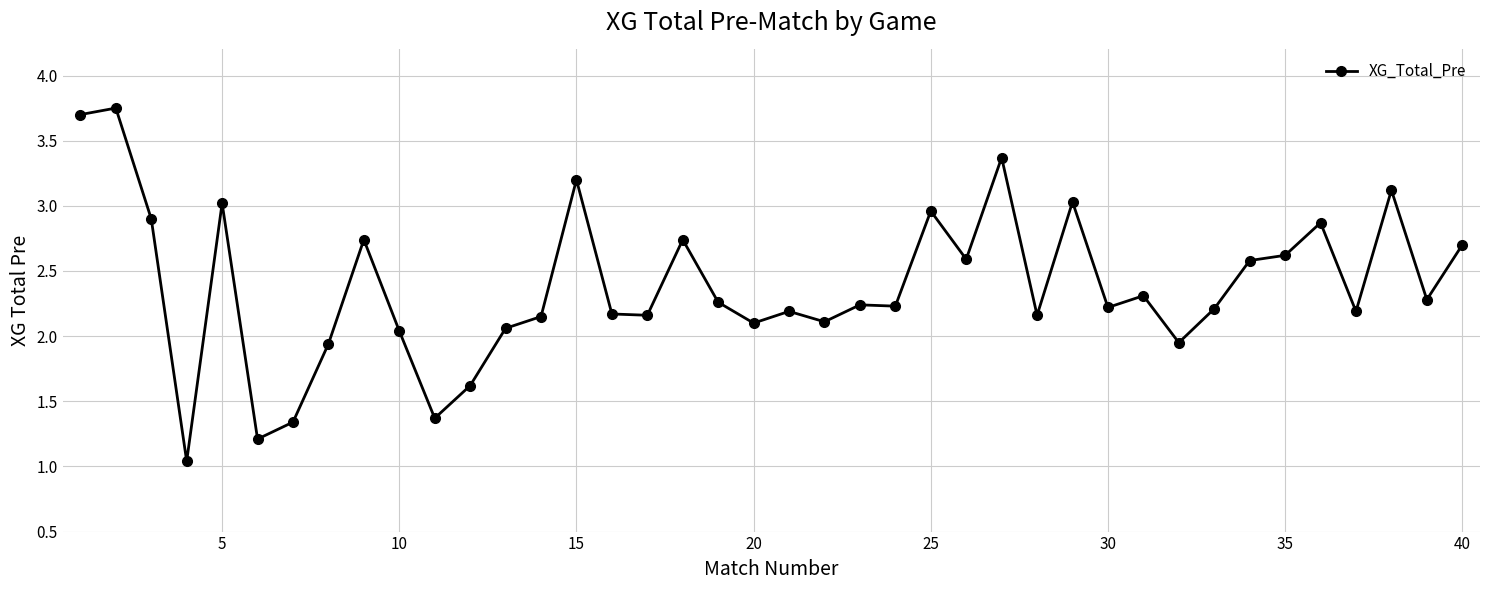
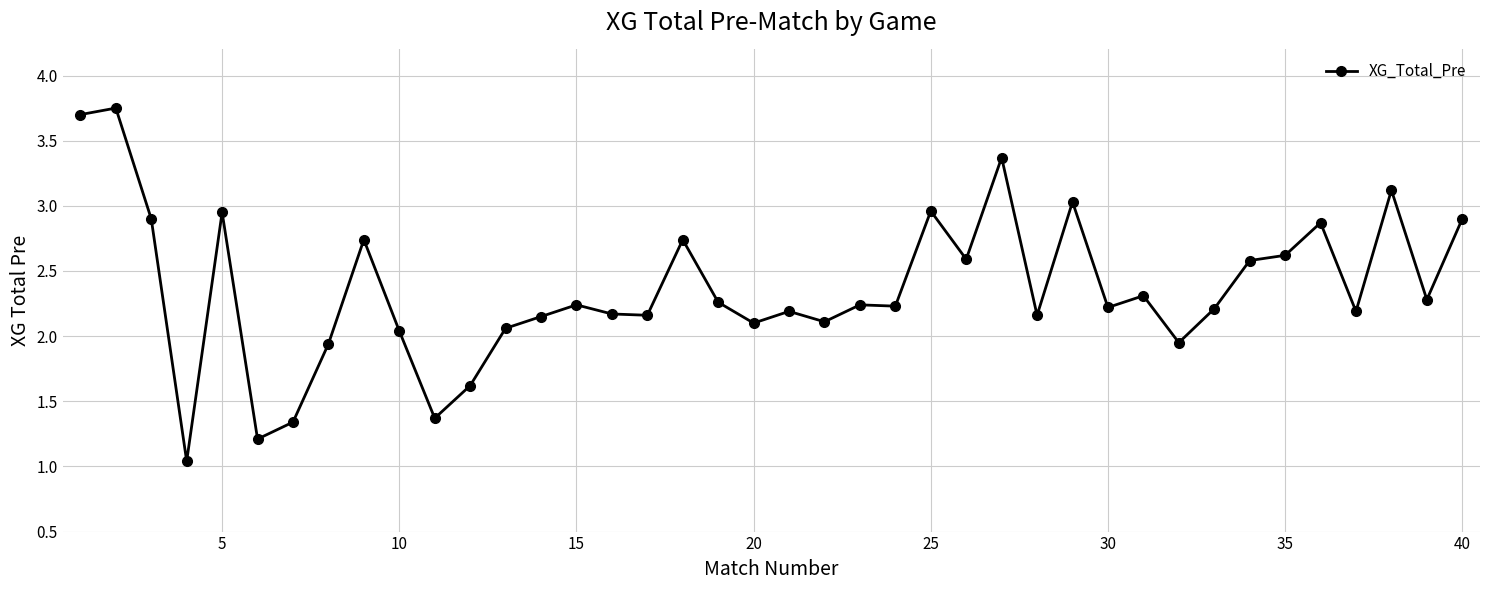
5: 3.02 -> 2.95
15: 3.20 -> 2.24
40: 2.7 -> 2.9
